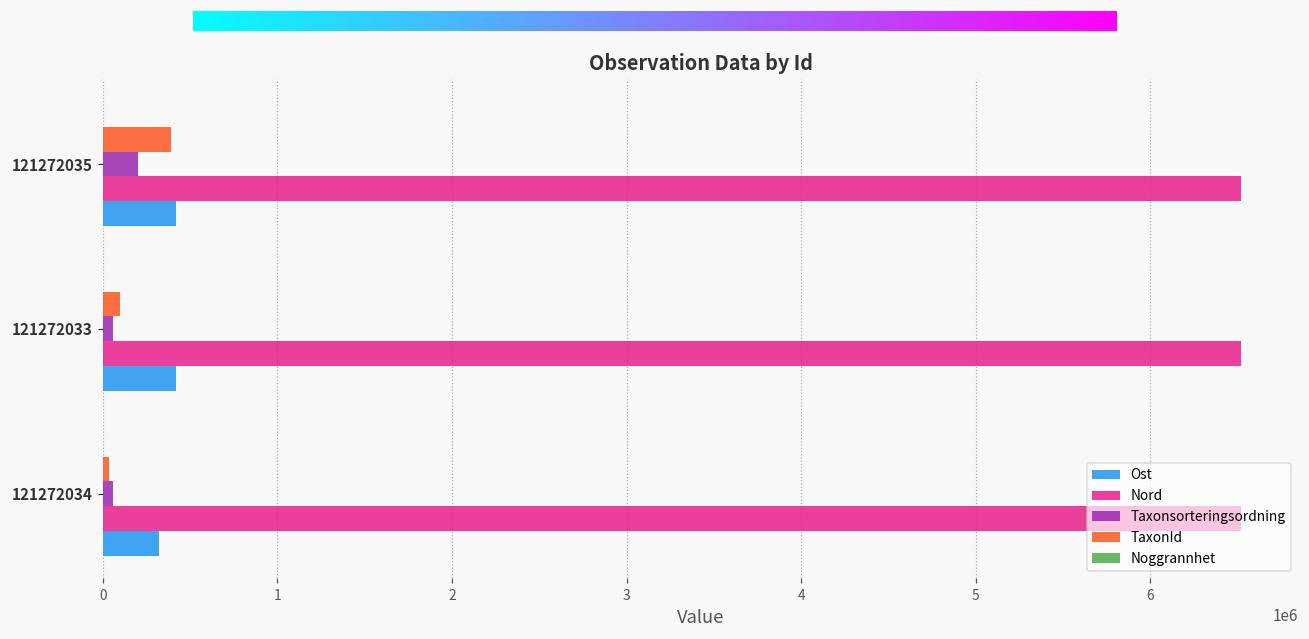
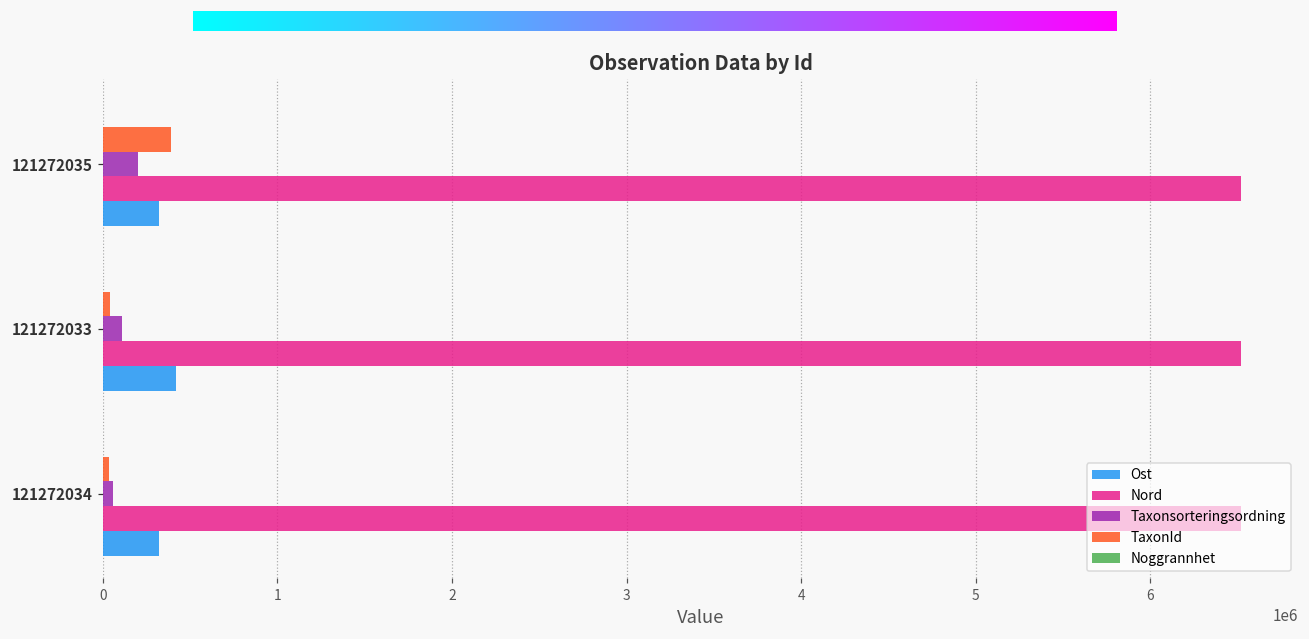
Ost, 121272035: 420000 -> 320000
TaxonId, 121272033: 100000 -> 40000
Taxonsorteringsordning, 121272033: 60000 -> 110000
